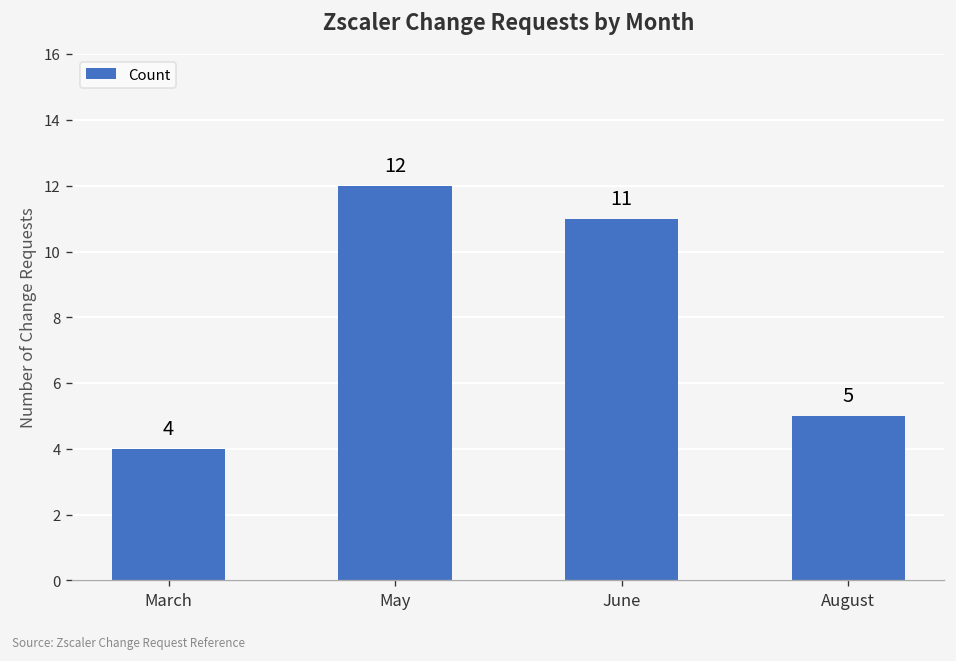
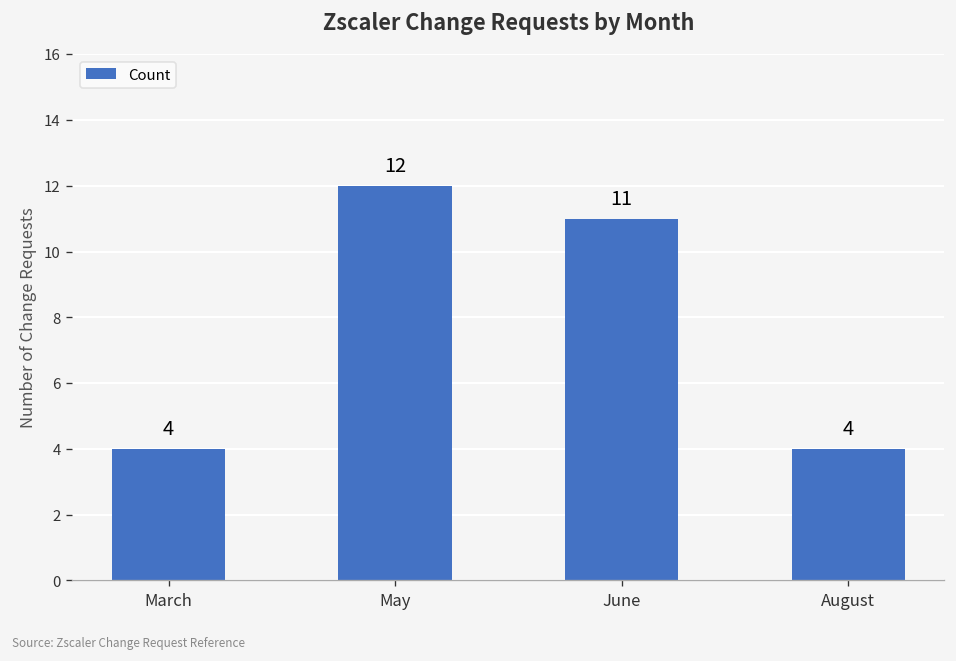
August: 5 -> 4
